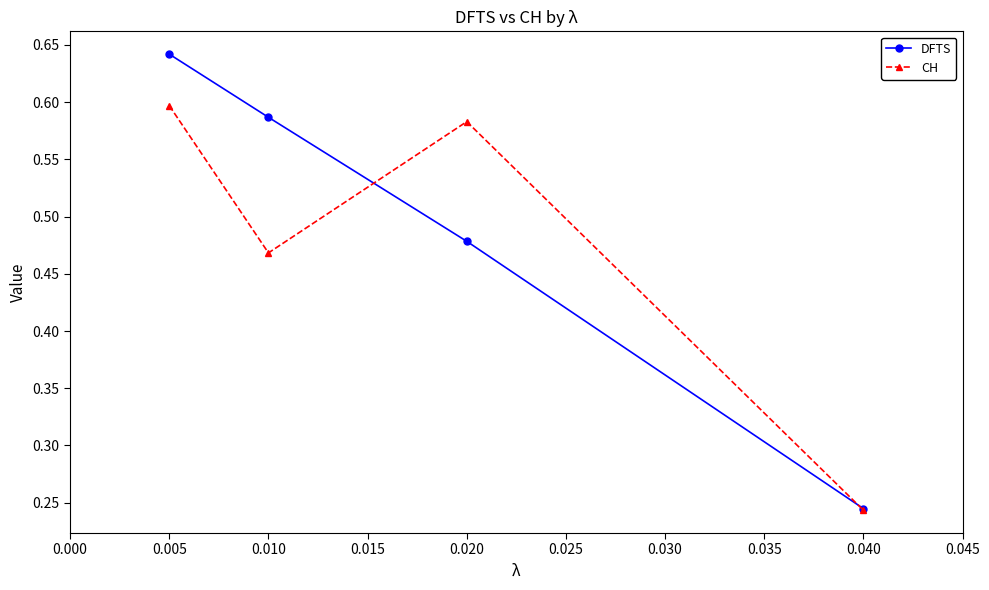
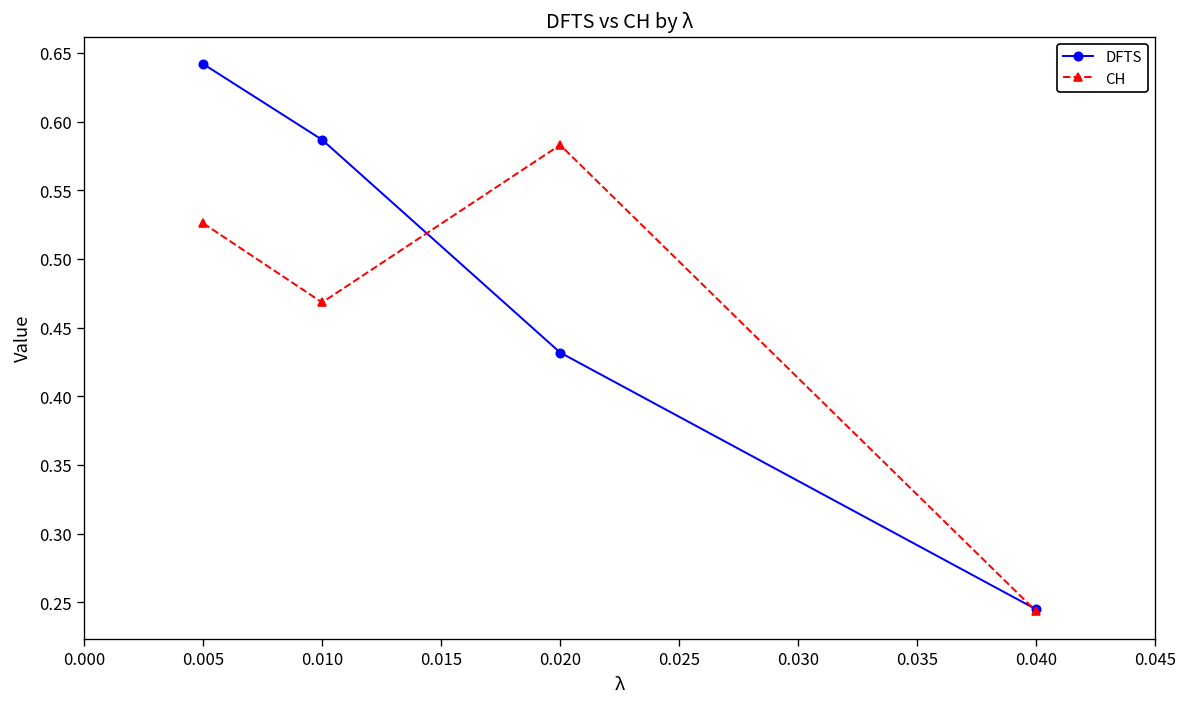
CH, 0.005: 0.597 -> 0.526
DFTS, 0.020: 0.478 -> 0.432
